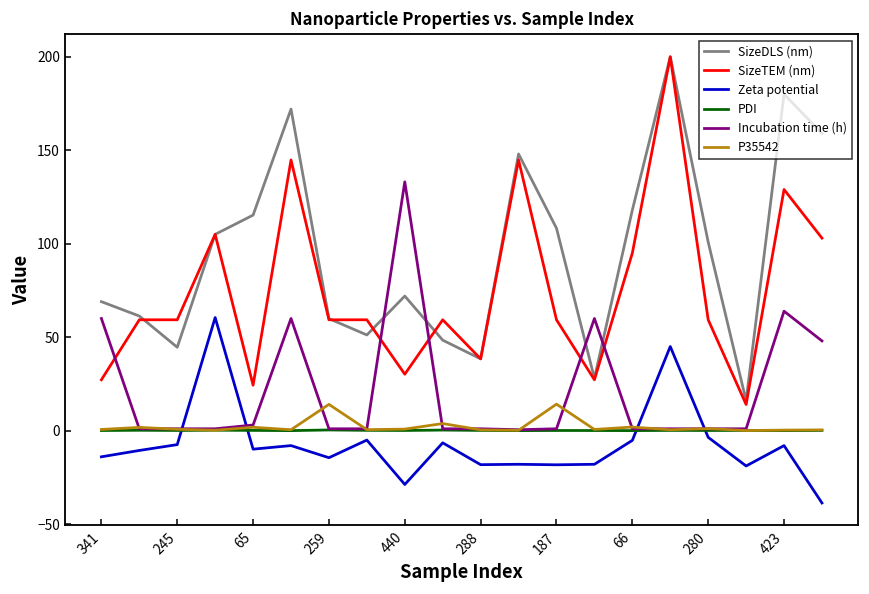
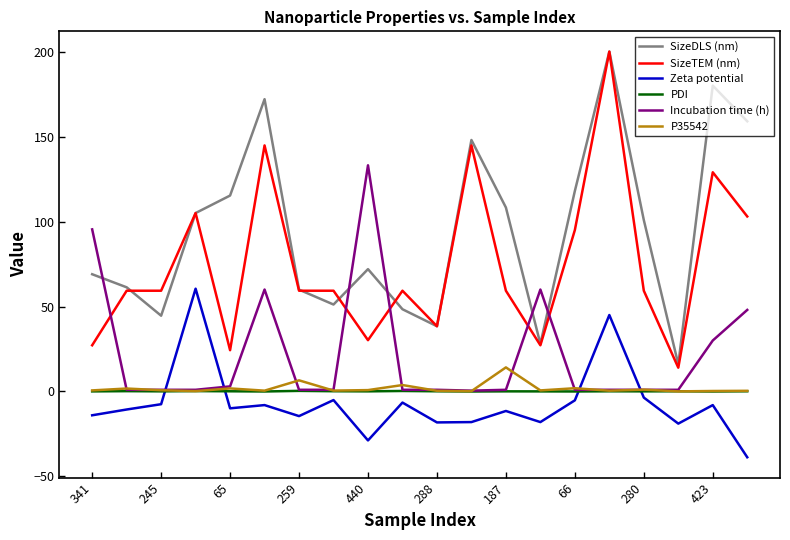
Incubation time (h), 341: 60 -> 95
P35542, 259: 14 -> 7
Zeta potential, 187: -18 -> -11
Incubation time (h), 423: 64 -> 30
